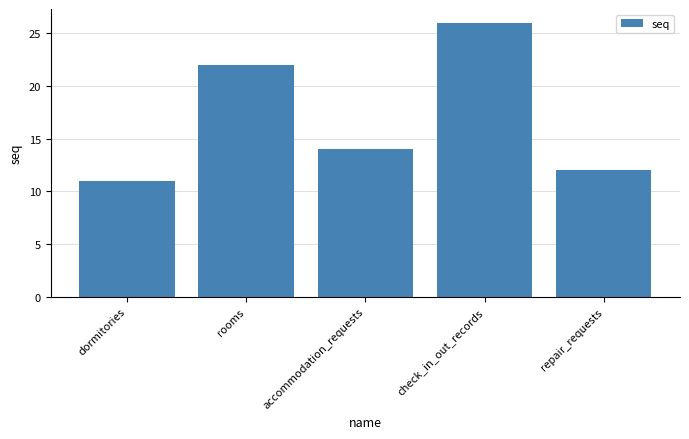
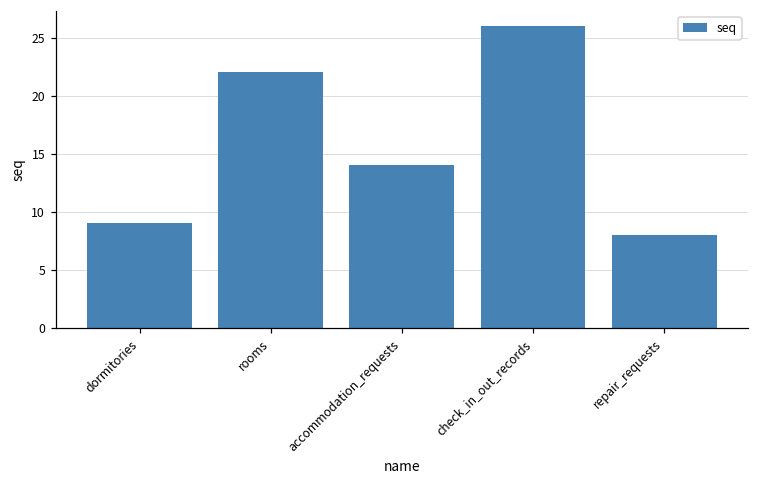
dormitories: 11 -> 9
repair_requests: 12 -> 8
